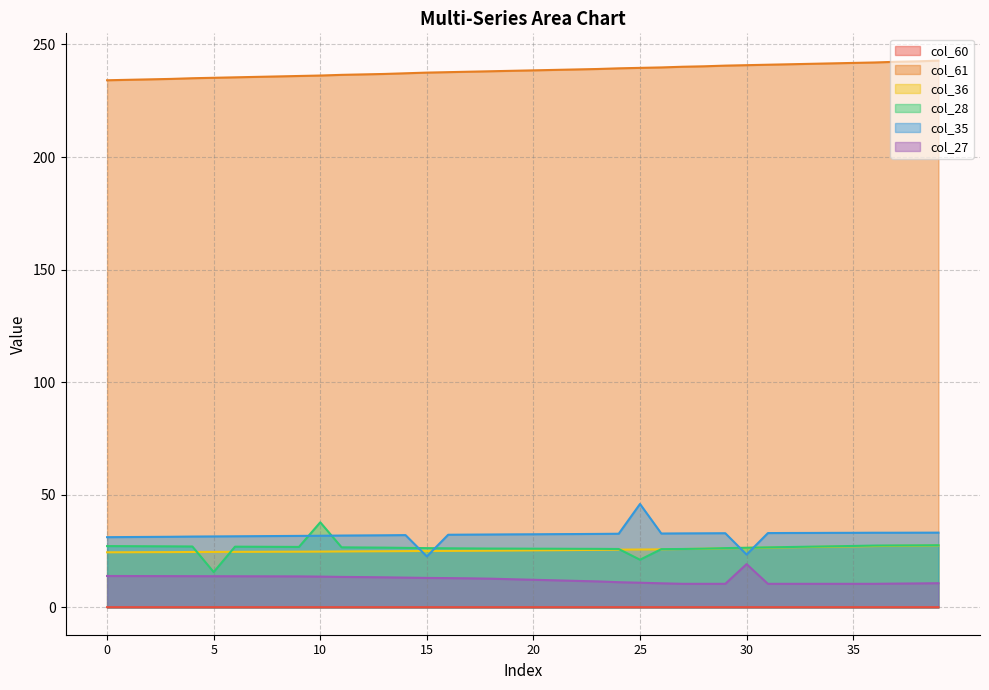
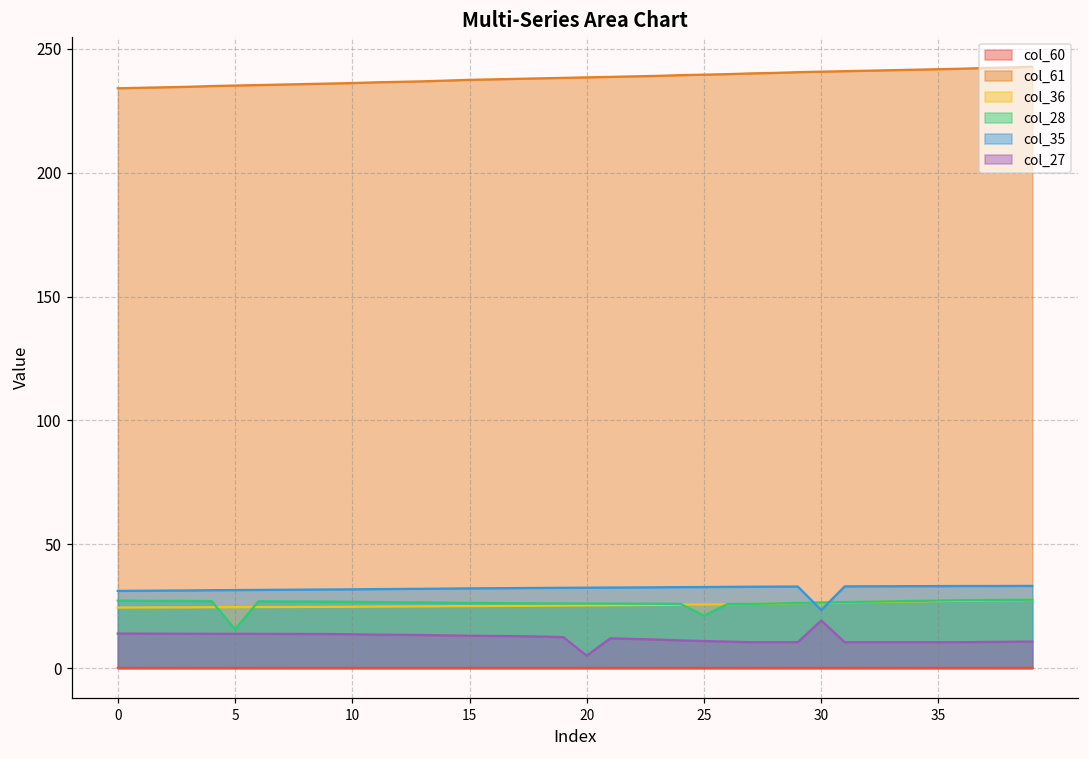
col_28, 10: 38 -> 27
col_35, 15: 23 -> 32
col_27, 20: 12 -> 5
col_35, 25: 46 -> 33
